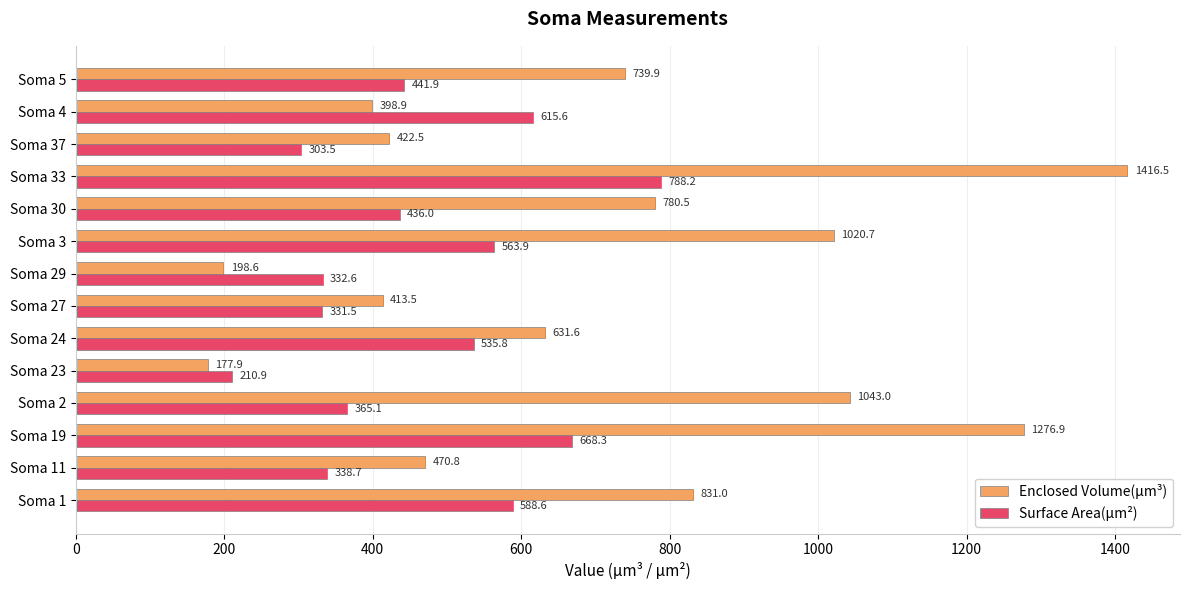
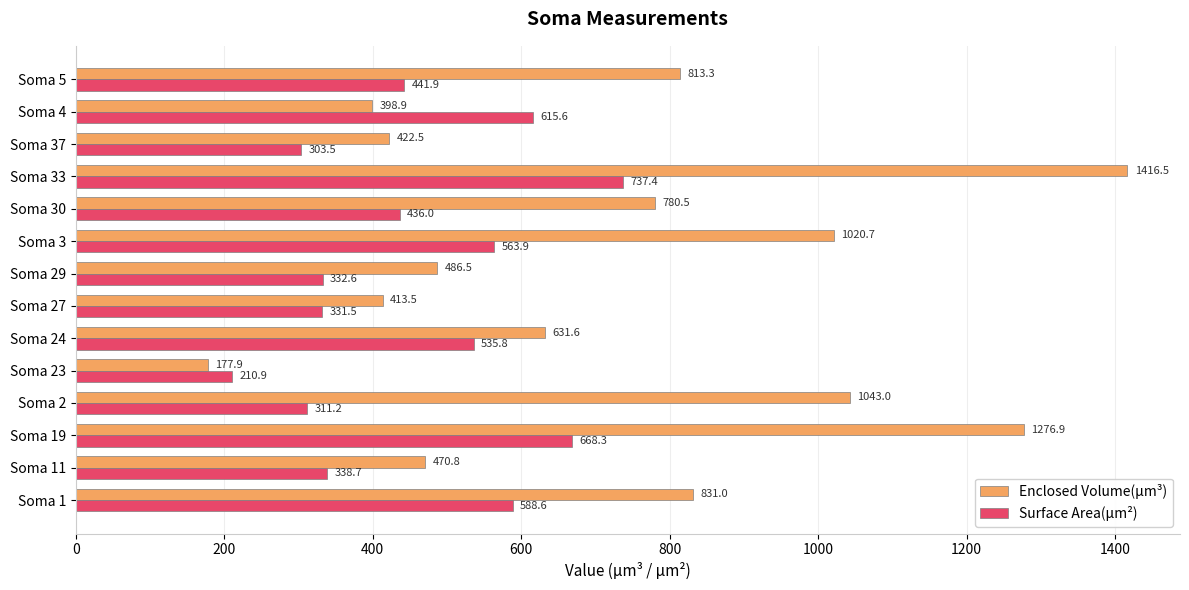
Enclosed Volume(µm³), Soma 5: 739.9 -> 813.3
Surface Area(µm²), Soma 33: 788.2 -> 737.4
Enclosed Volume(µm³), Soma 29: 198.6 -> 486.5
Surface Area(µm²), Soma 2: 365.1 -> 311.2
